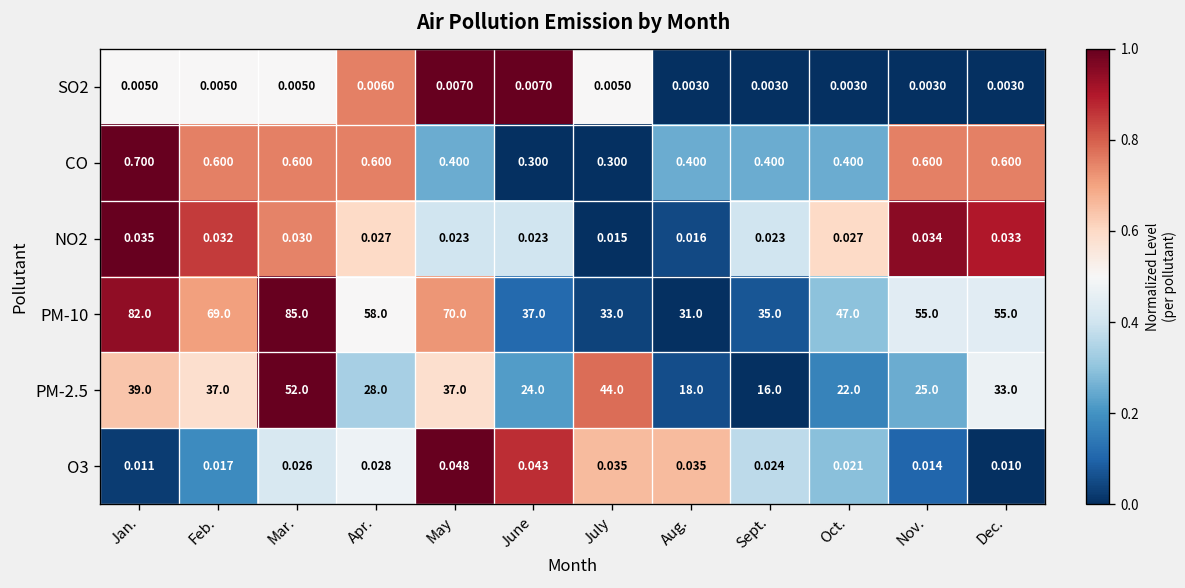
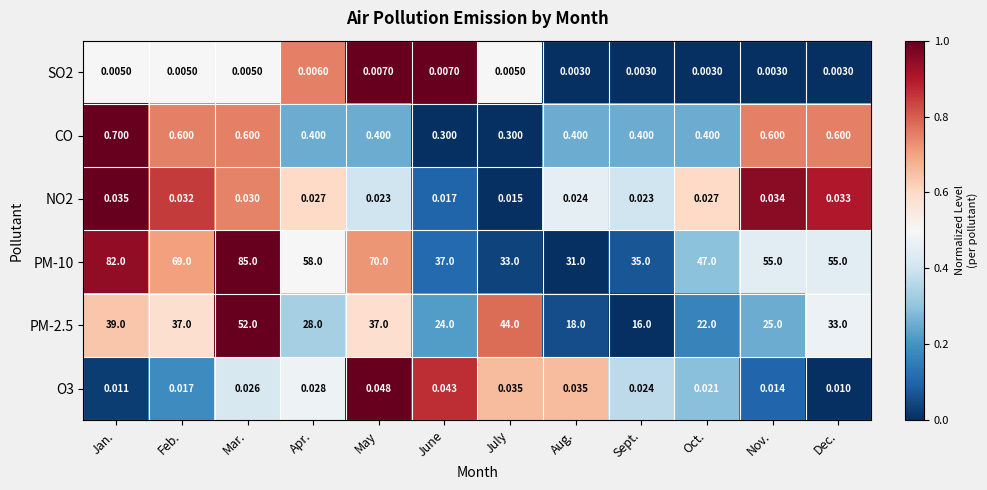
CO, Apr.: 0.600 -> 0.400
NO2, June: 0.023 -> 0.017
NO2, Aug.: 0.016 -> 0.024
